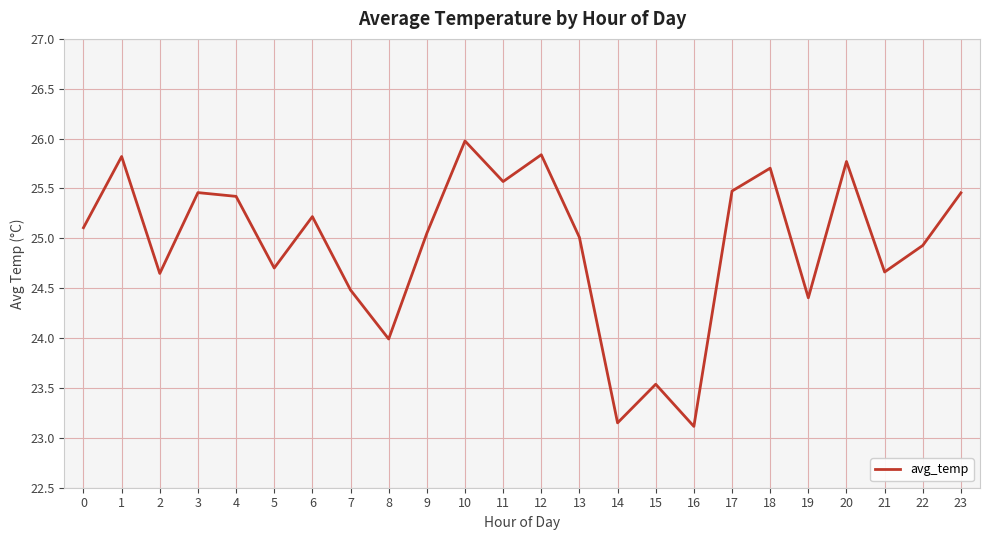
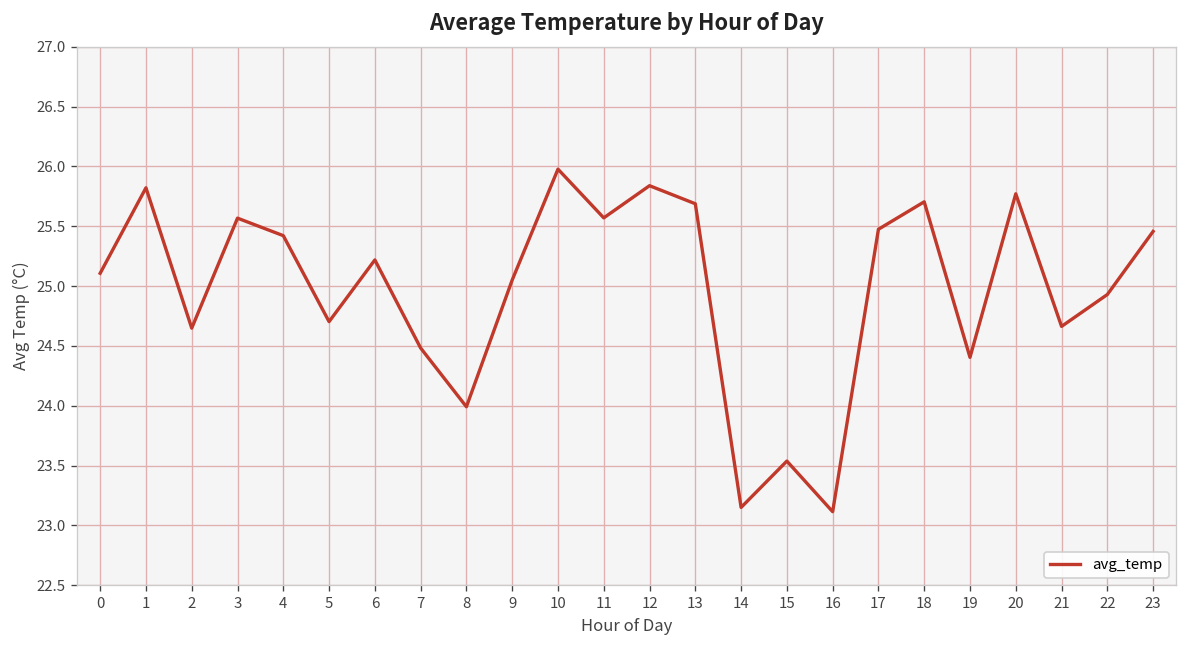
3: 25.5 -> 25.6
13: 25.0 -> 25.7
